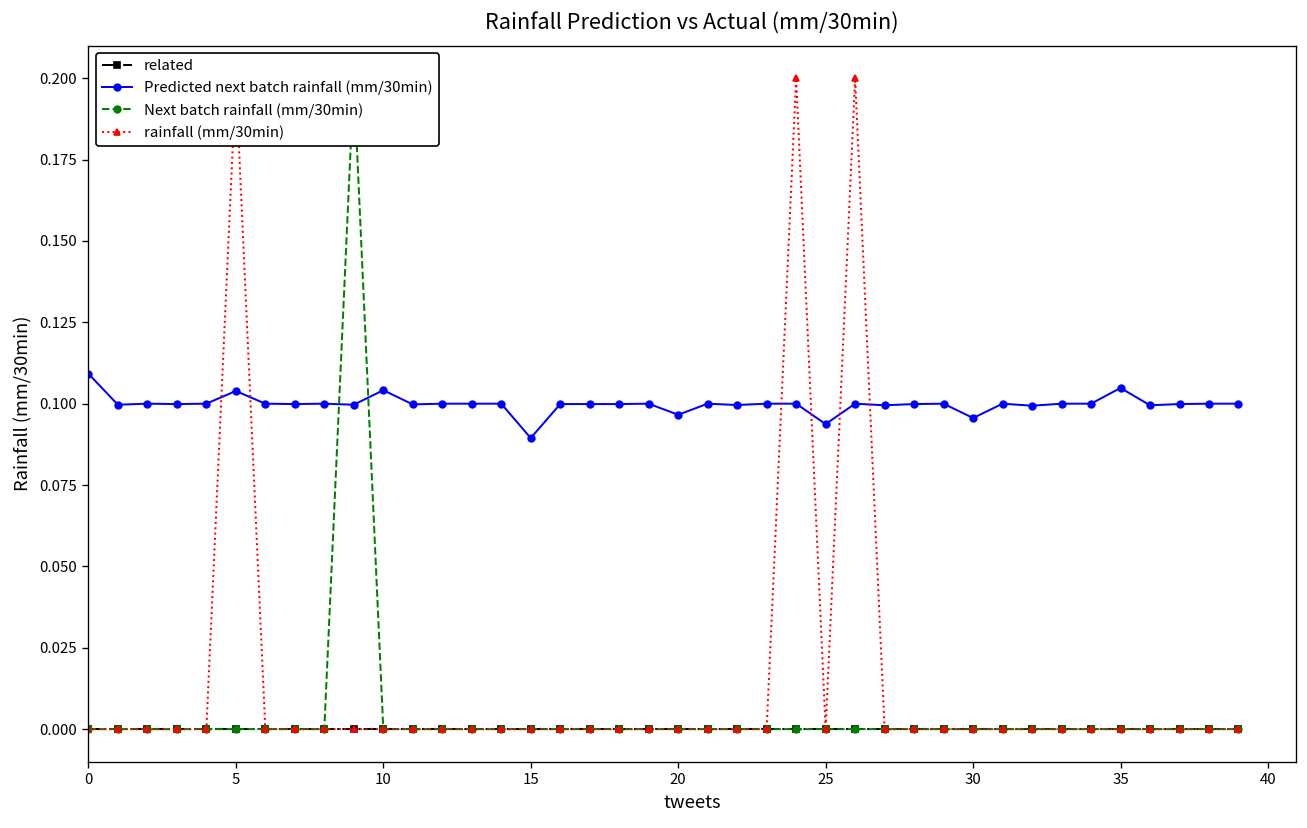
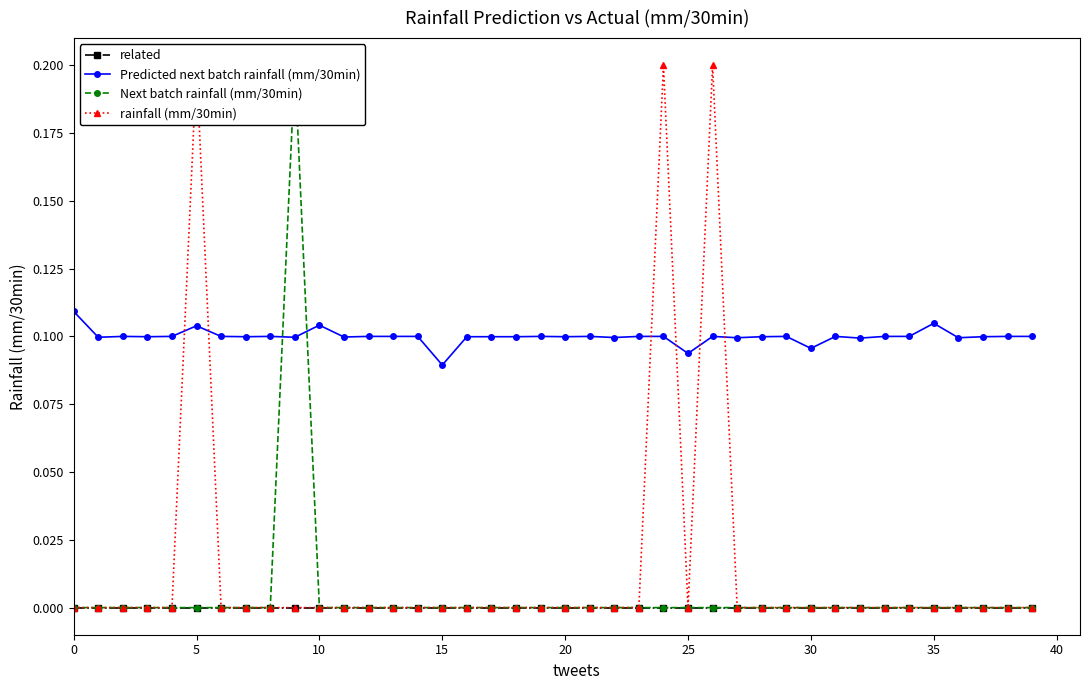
Predicted next batch rainfall (mm/30min), 20: 0.097 -> 0.100
